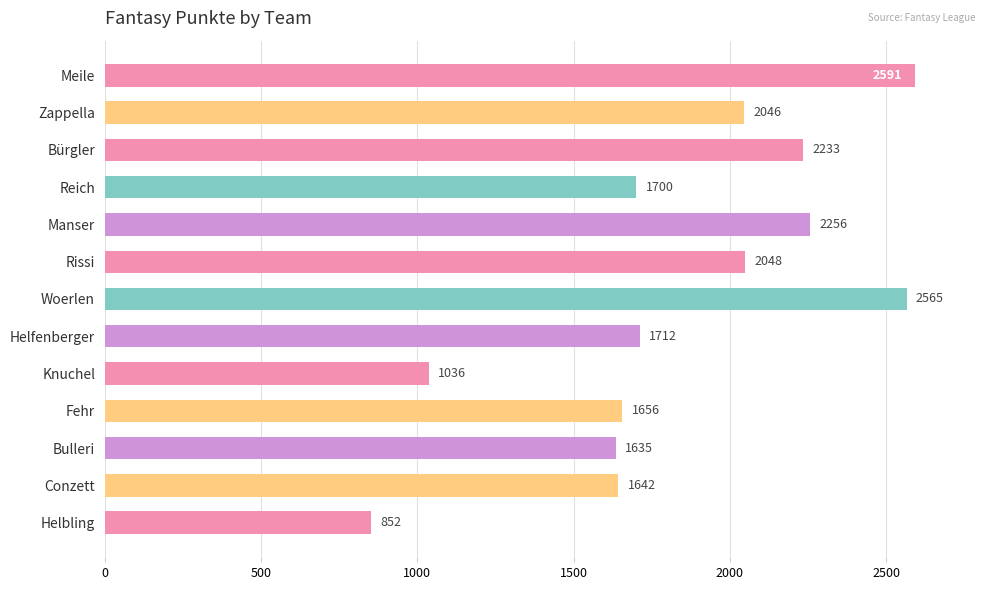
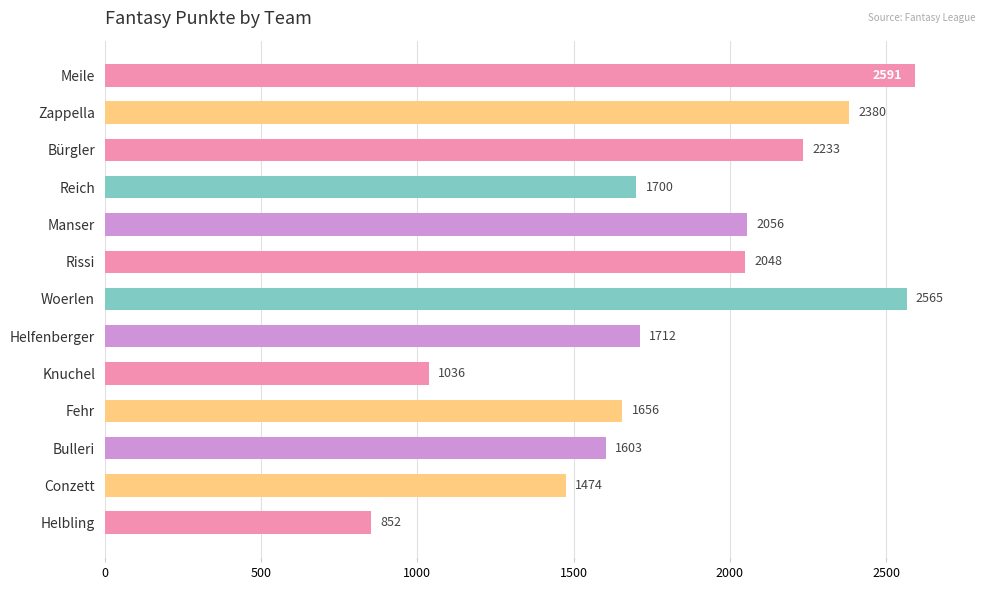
Zappella: 2046 -> 2380
Manser: 2256 -> 2056
Bulleri: 1635 -> 1603
Conzett: 1642 -> 1474
